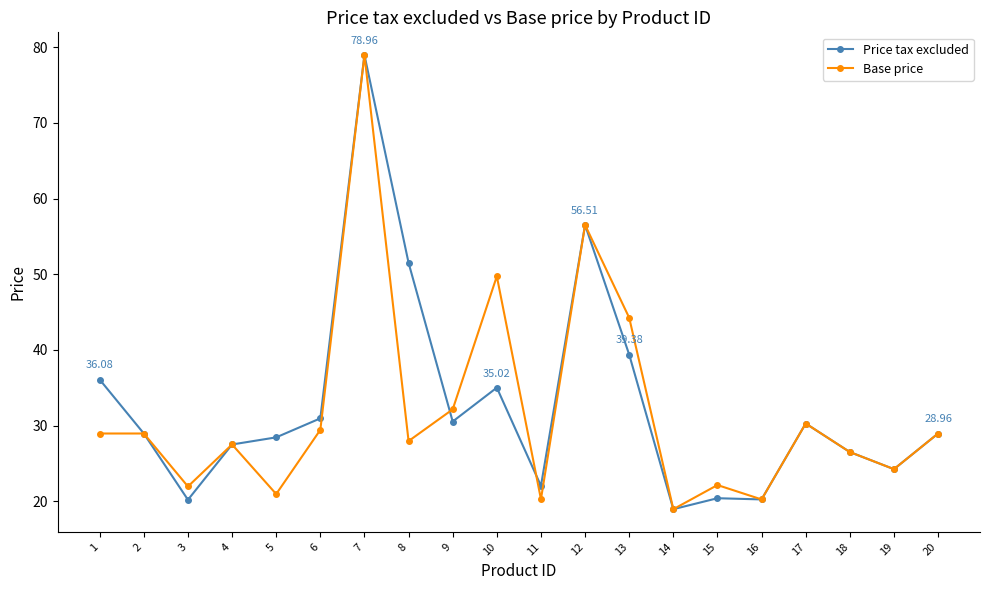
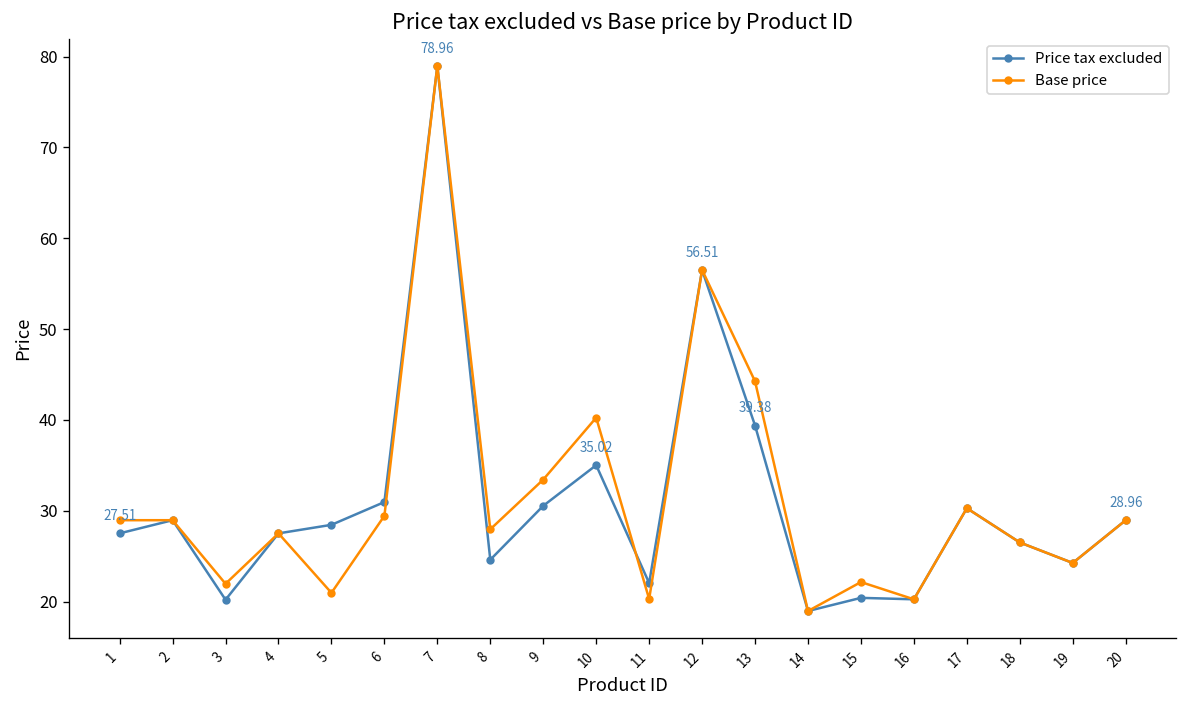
Price tax excluded, 1: 36.08 -> 27.51
Price tax excluded, 8: 52 -> 25
Base price, 9: 32 -> 33
Base price, 10: 50 -> 40
